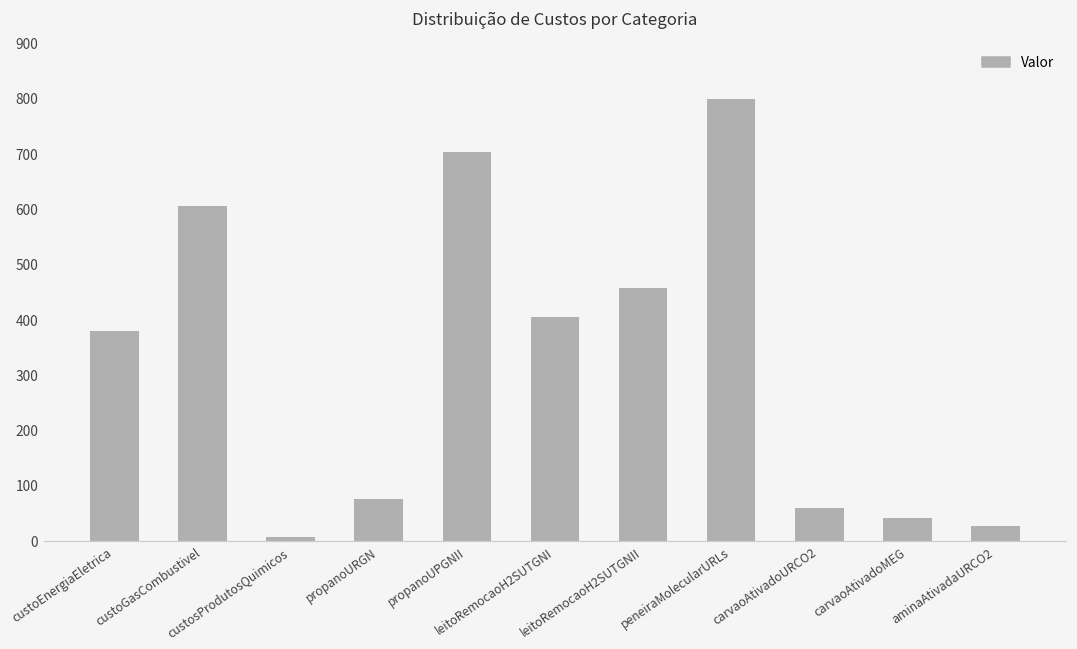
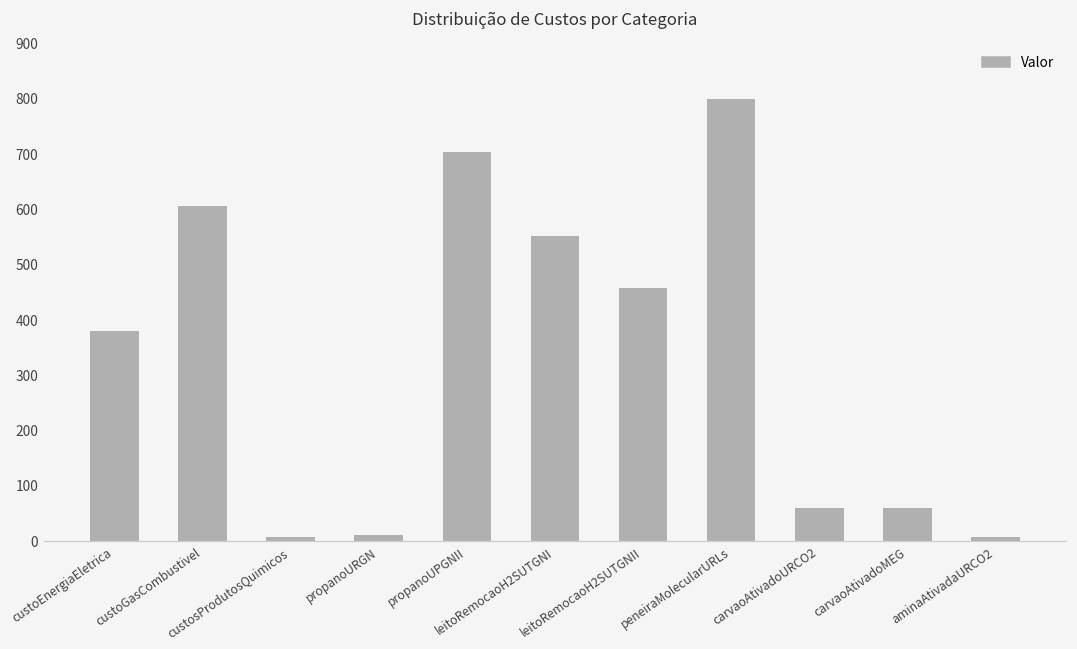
propanoURGN: 80 -> 10
leitoRemocaoH2SUTGNI: 410 -> 550
carvaoAtivadoMEG: 40 -> 60
aminaAtivadaURCO2: 30 -> 10
